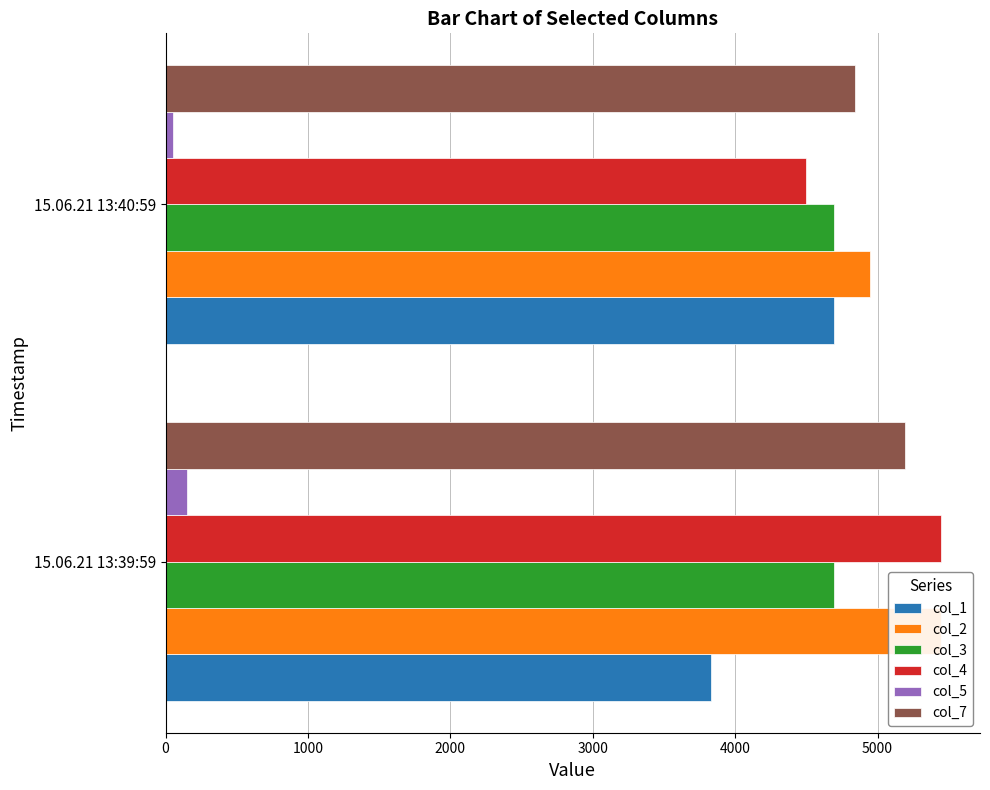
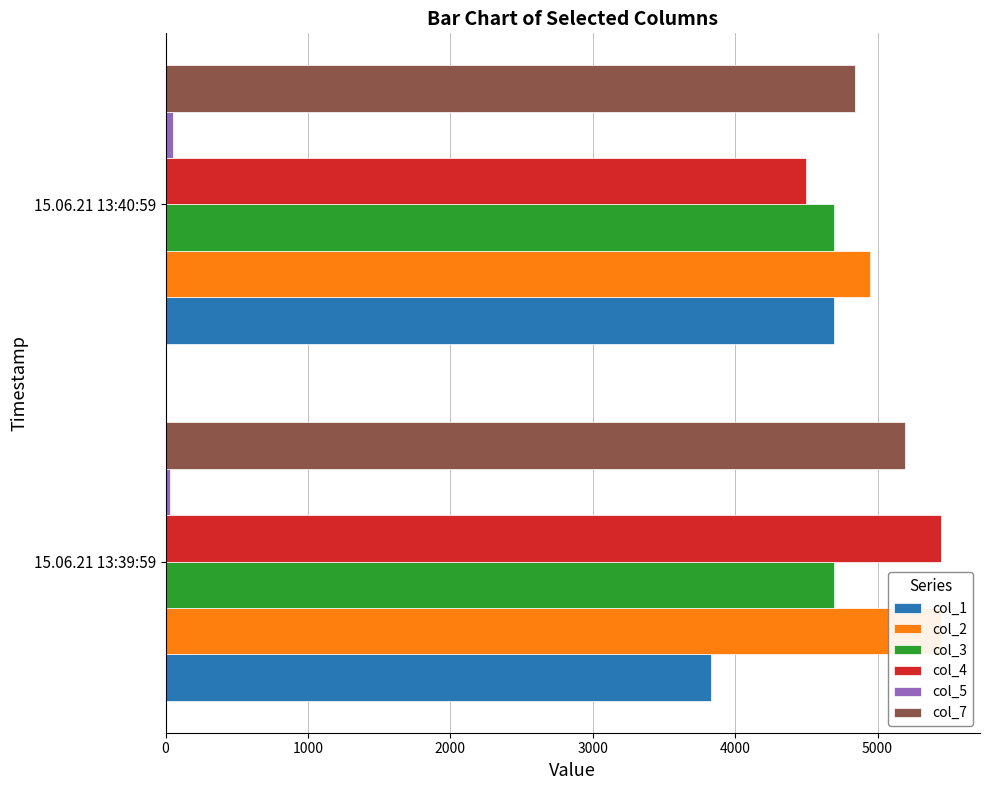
col_5, 15.06.21 13:39:59: 150 -> 30
